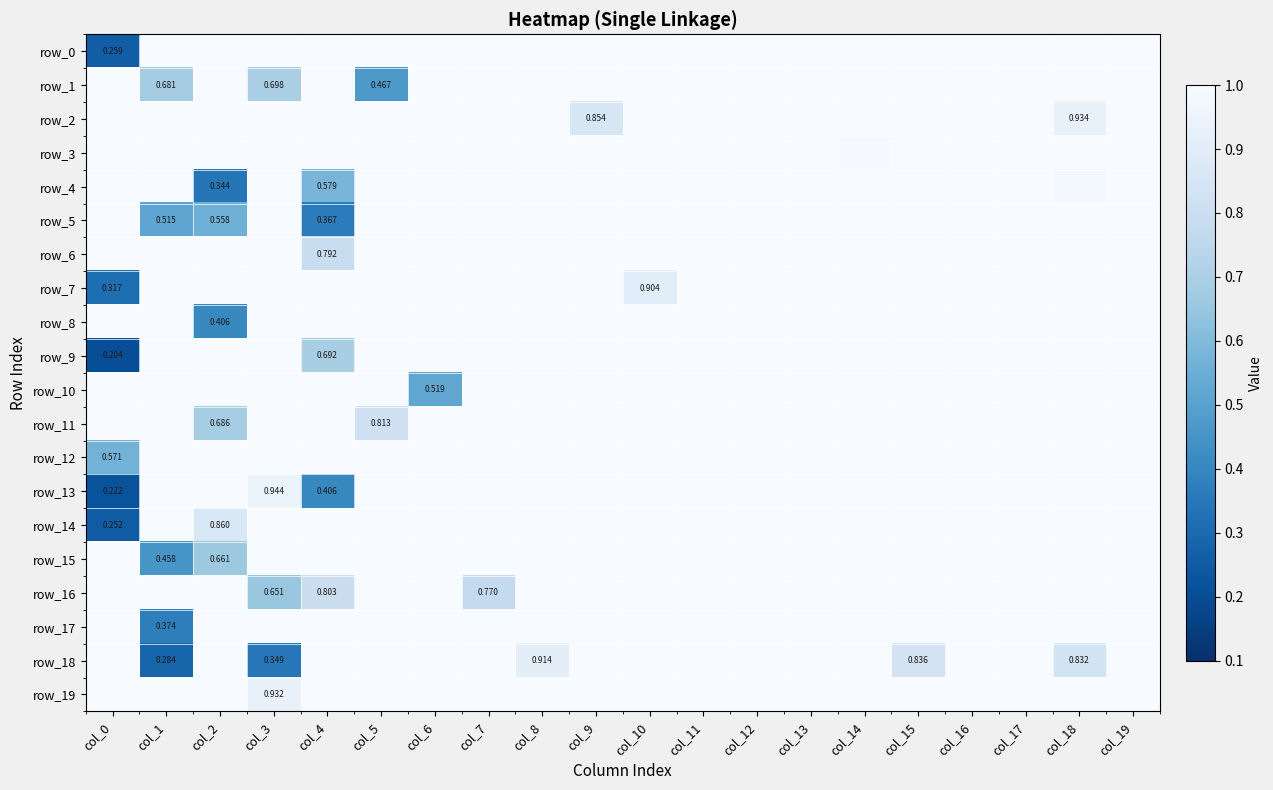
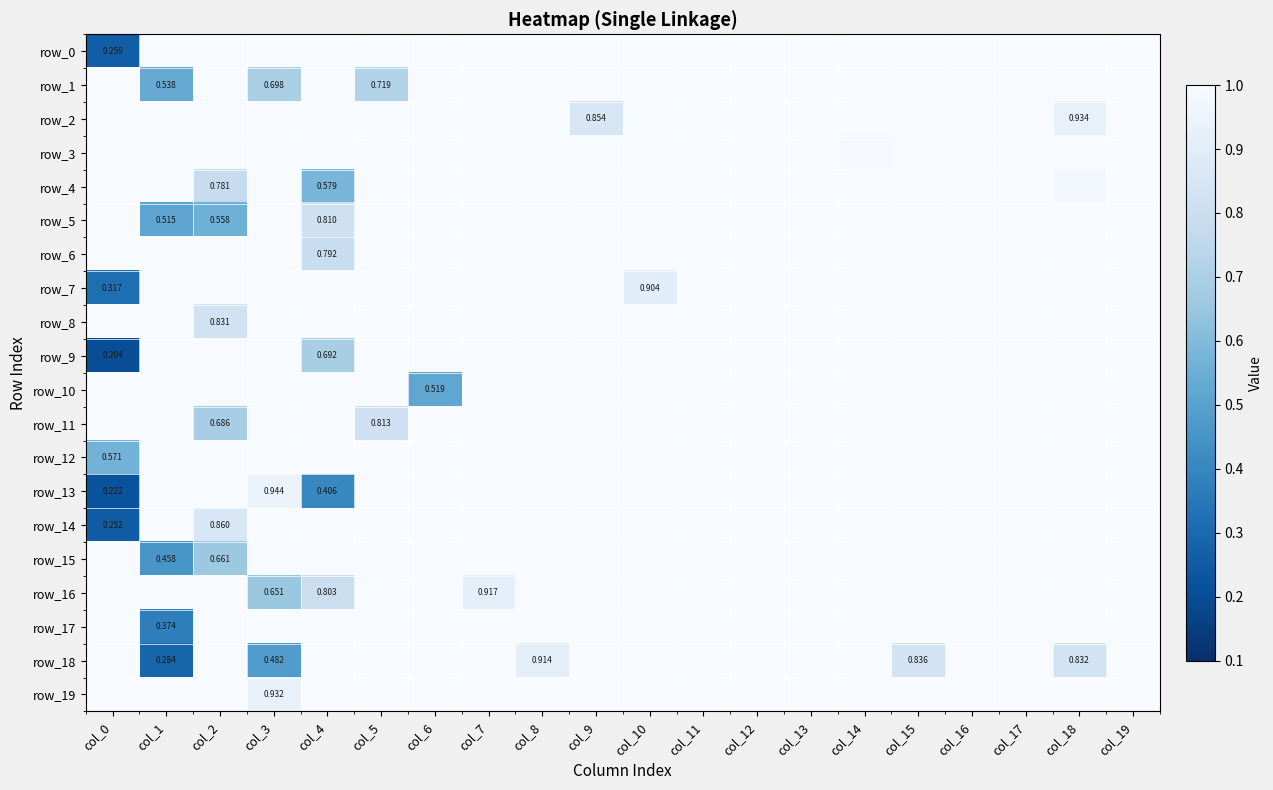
row_1, col_1: 0.681 -> 0.538
row_1, col_5: 0.467 -> 0.719
row_4, col_2: 0.344 -> 0.781
row_5, col_4: 0.367 -> 0.810
row_8, col_2: 0.406 -> 0.831
row_16, col_7: 0.770 -> 0.917
row_18, col_3: 0.349 -> 0.482
